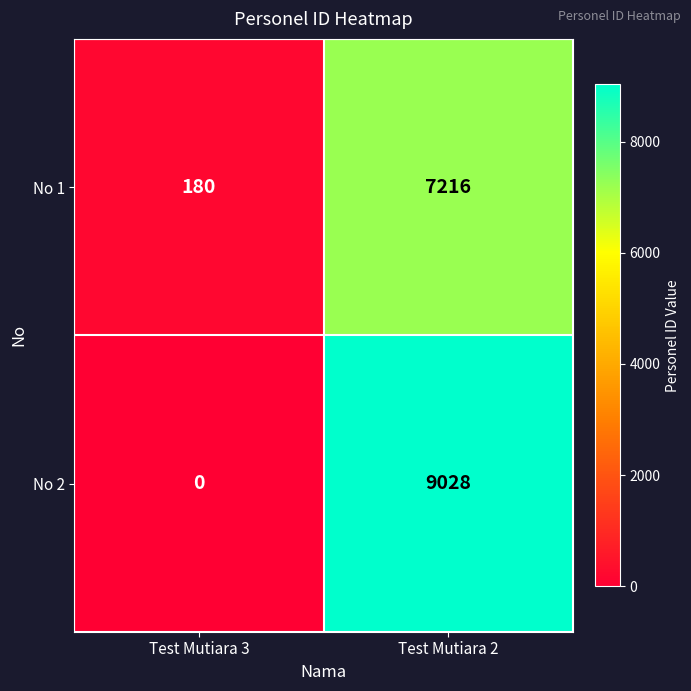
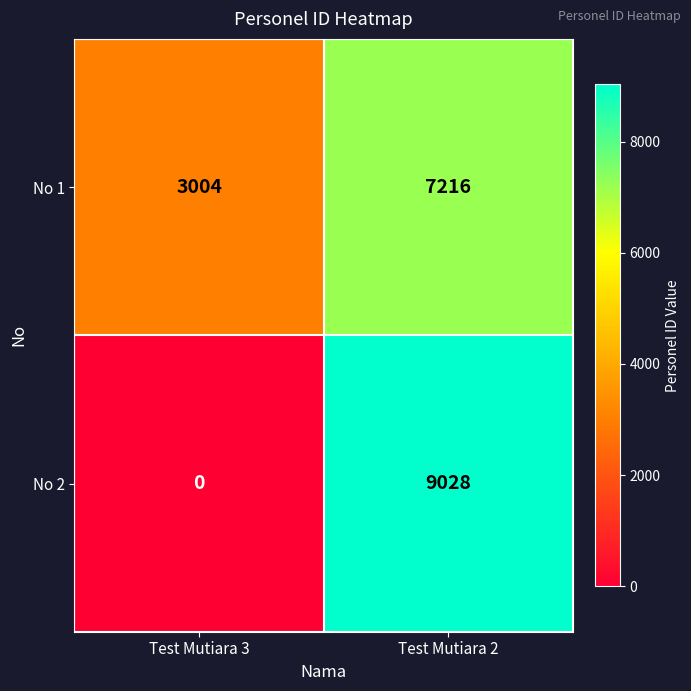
No 1, Test Mutiara 3: 180 -> 3004
